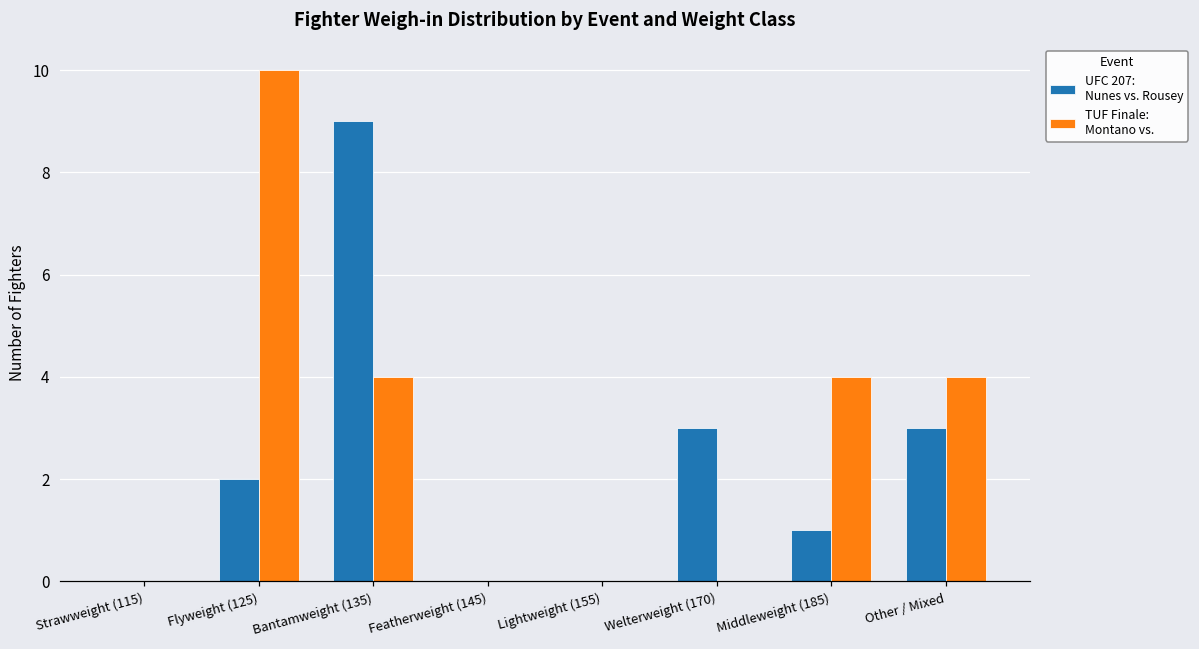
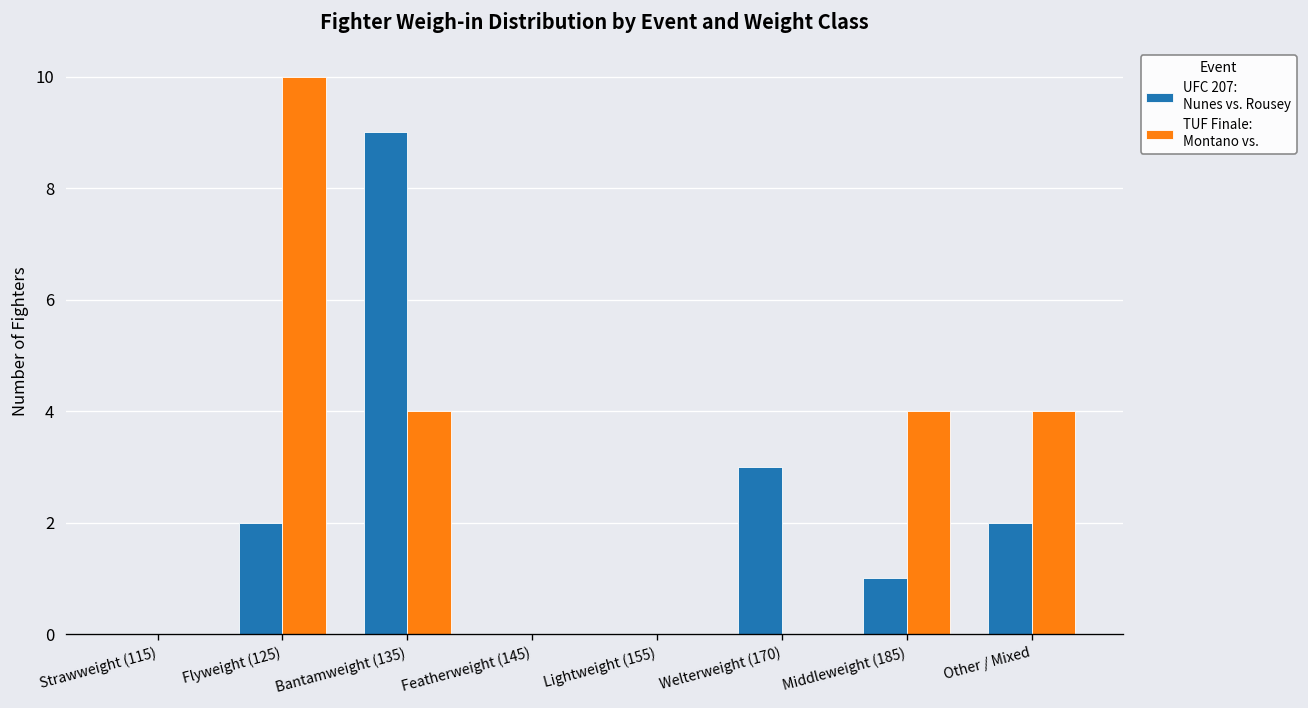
UFC 207: Nunes vs. Rousey, Other / Mixed: 3 -> 2
